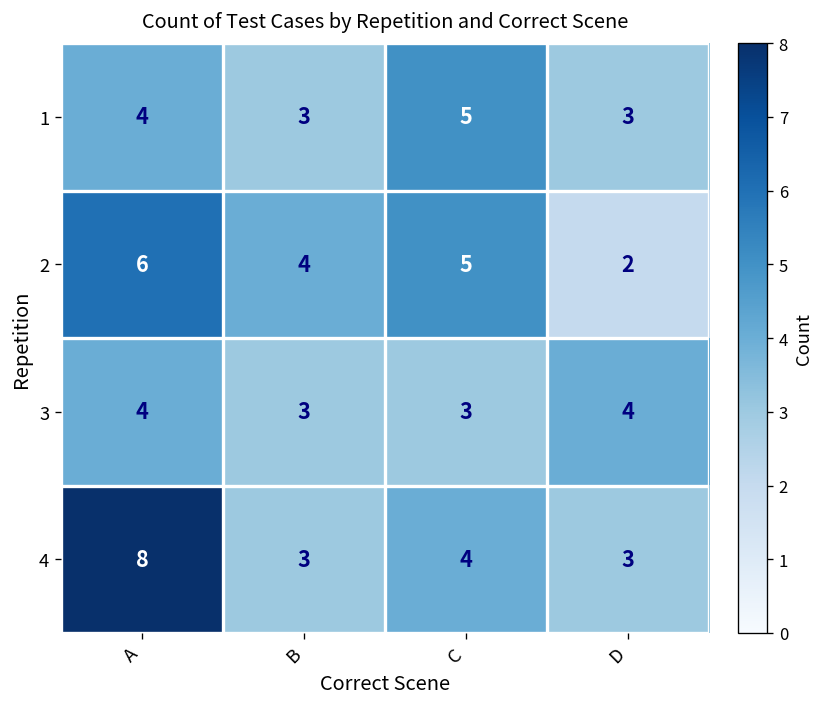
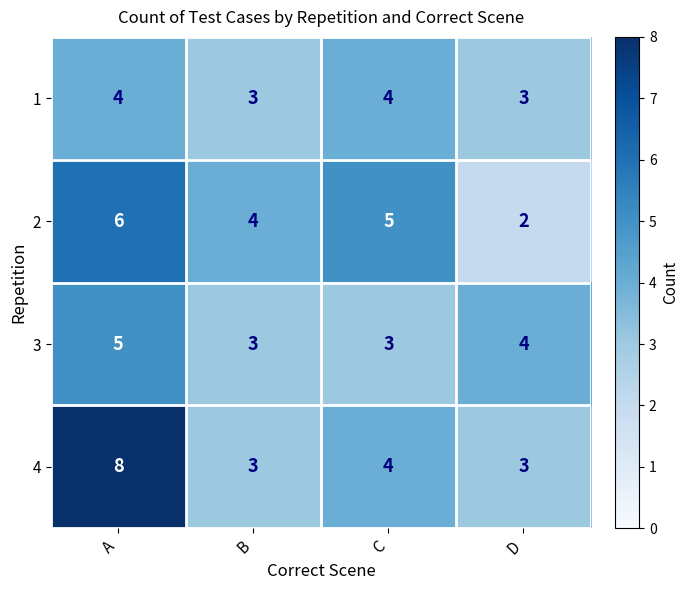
1, C: 5 -> 4
3, A: 4 -> 5
